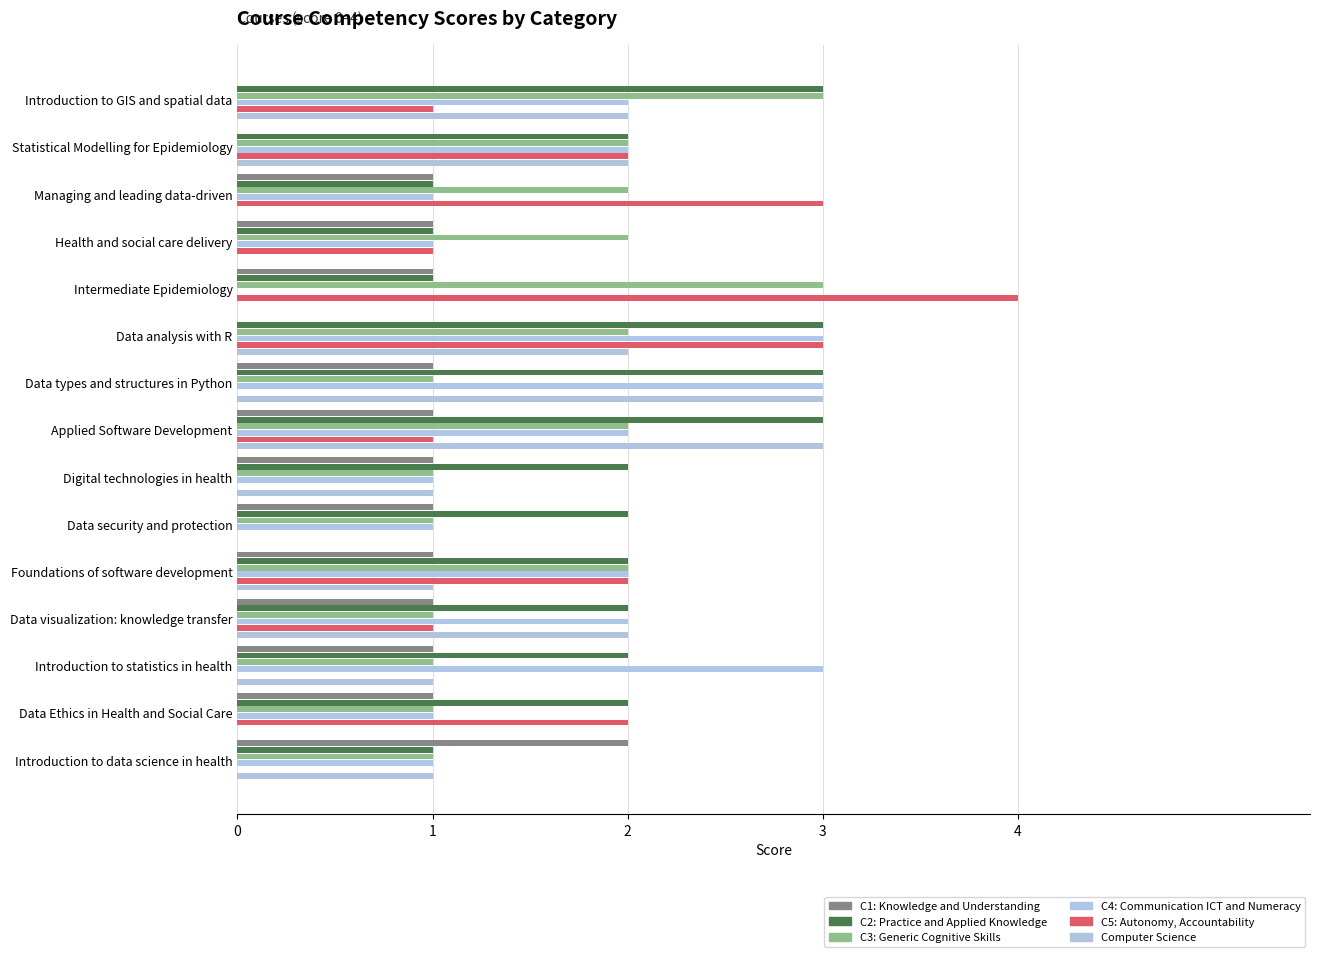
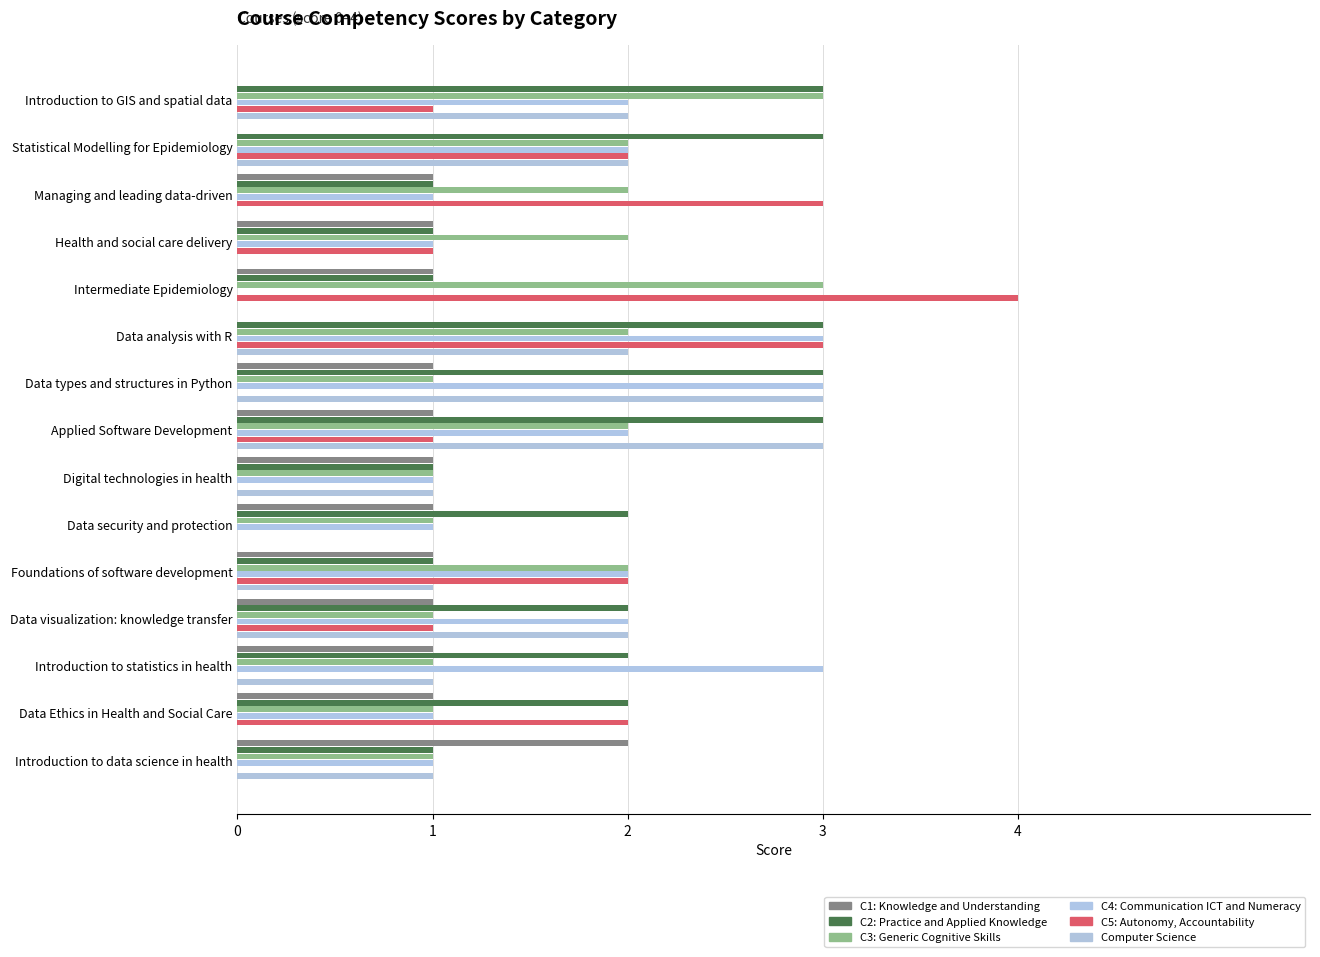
C2: Practice and Applied Knowledge, Statistical Modelling for Epidemiology: 2 -> 3
C2: Practice and Applied Knowledge, Digital technologies in health: 2 -> 1
C2: Practice and Applied Knowledge, Foundations of software development: 2 -> 1
